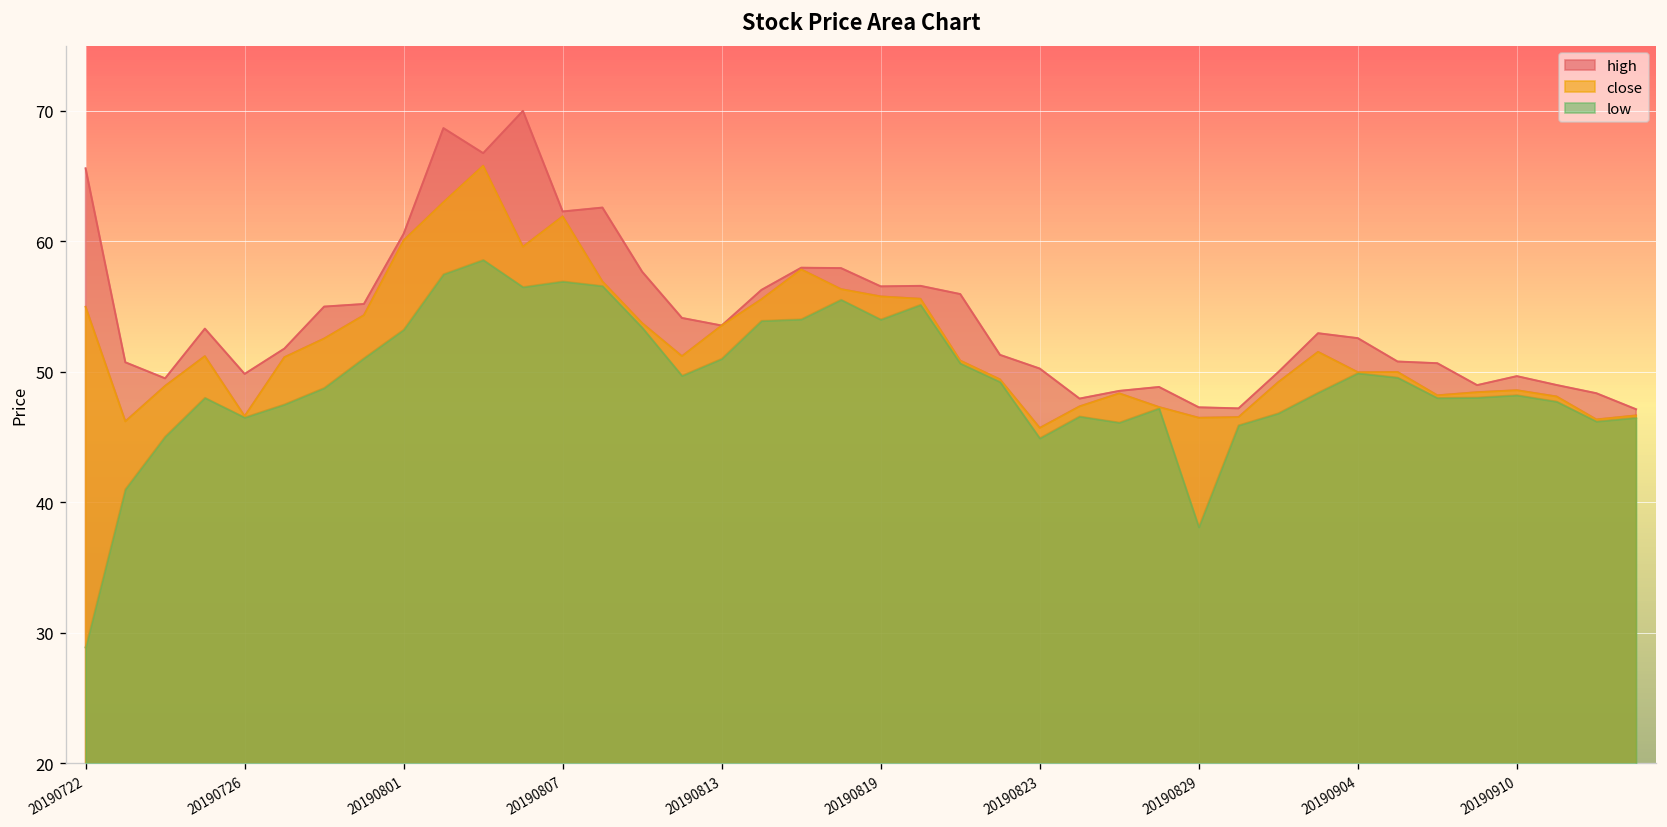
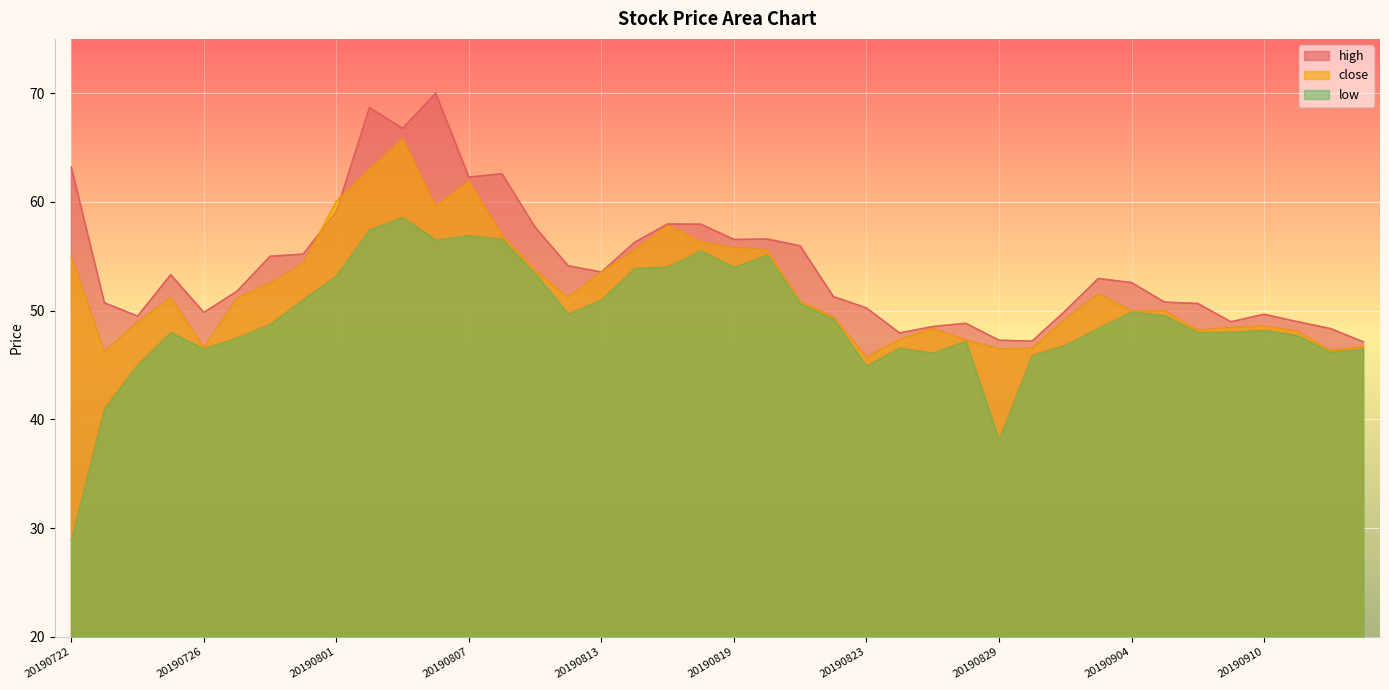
high, 20190722: 65.6 -> 63.2
high, 20190801: 60.6 -> 59.1
